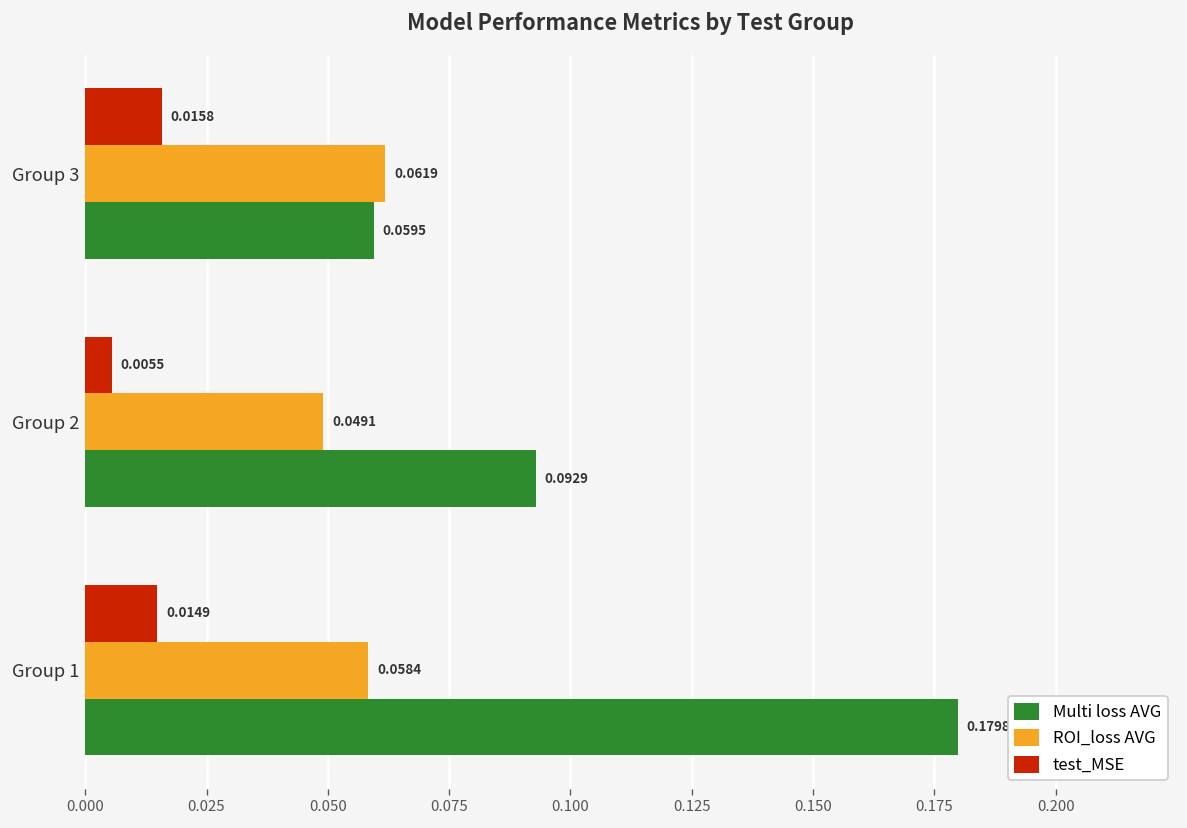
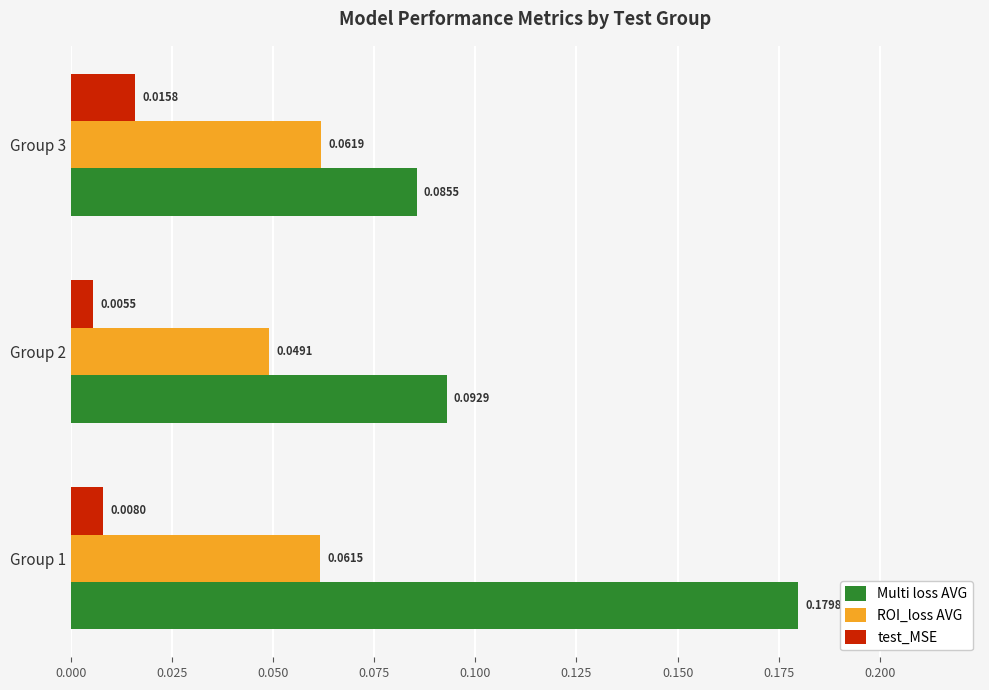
Multi loss AVG, Group 3: 0.0595 -> 0.0855
test_MSE, Group 1: 0.0149 -> 0.0080
ROI_loss AVG, Group 1: 0.0584 -> 0.0615
